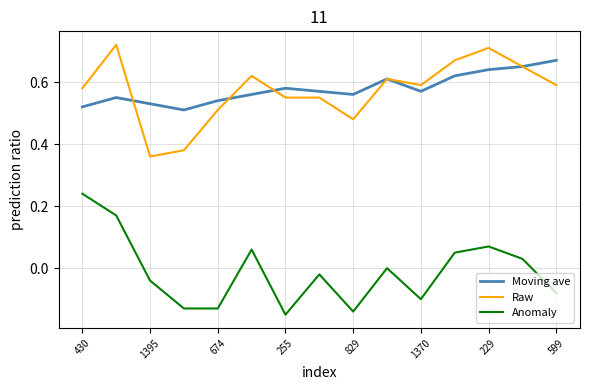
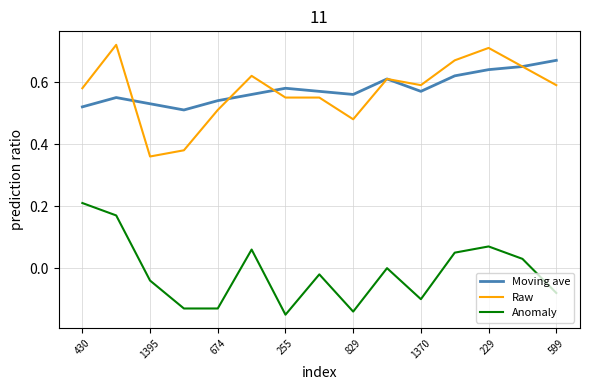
Anomaly, 430: 0.24 -> 0.21
